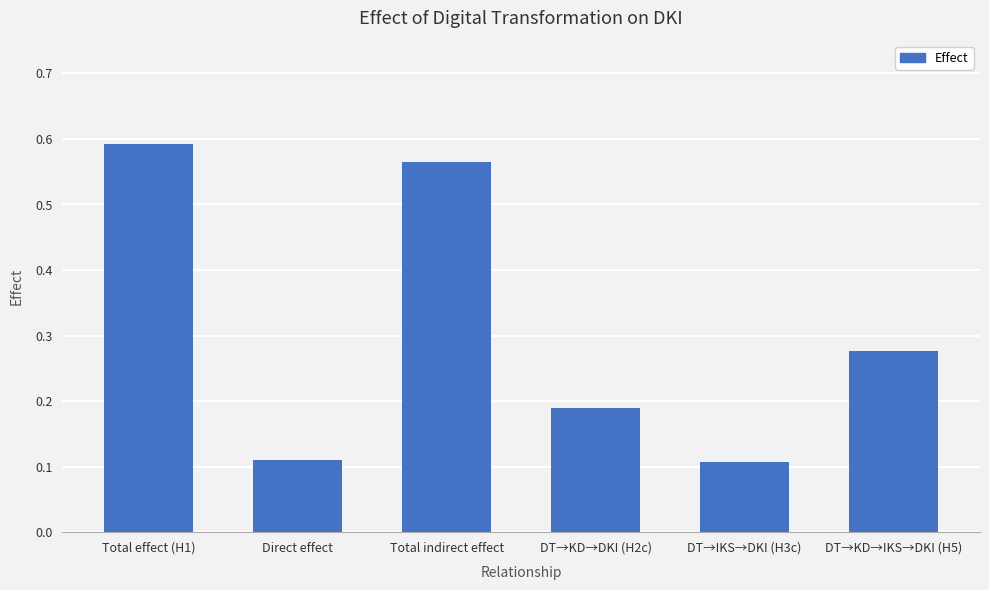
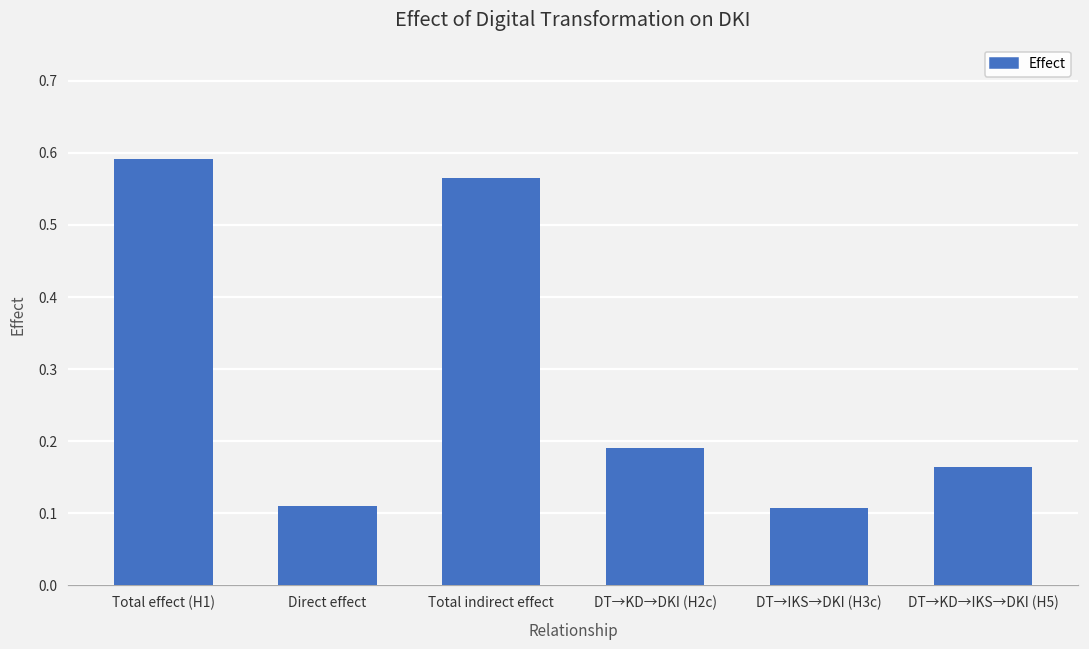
DT→KD→IKS→DKI (H5): 0.28 -> 0.16
